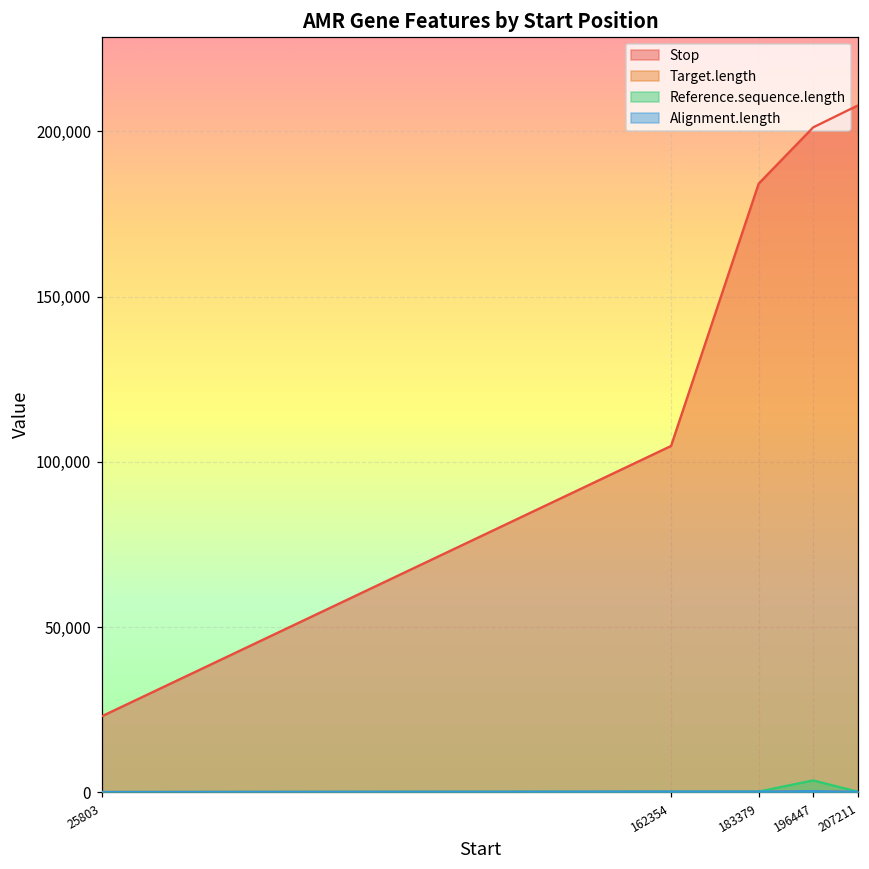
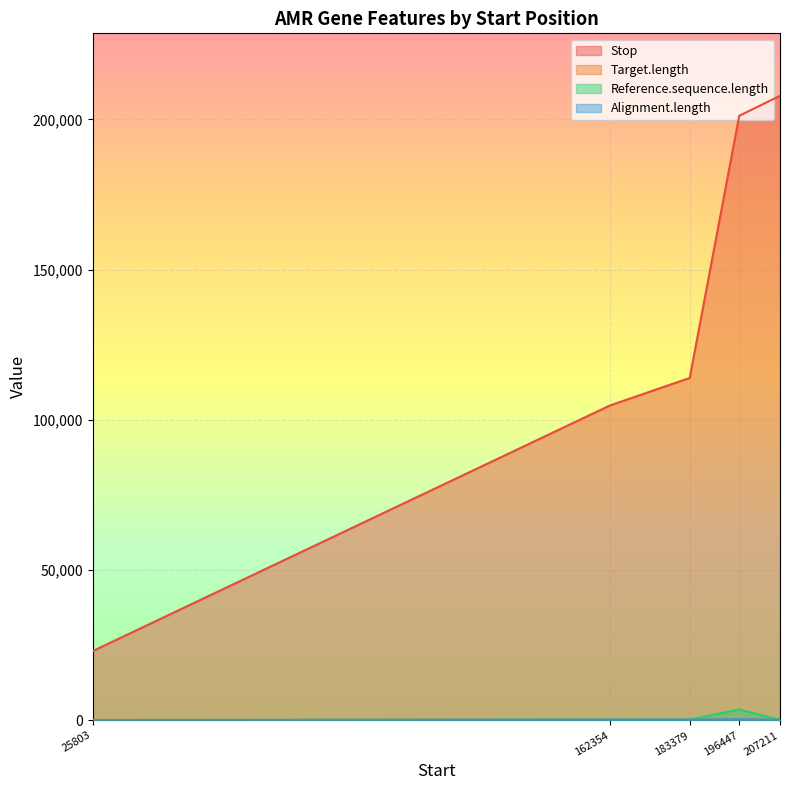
Stop, 183379: 184,000 -> 114,000
